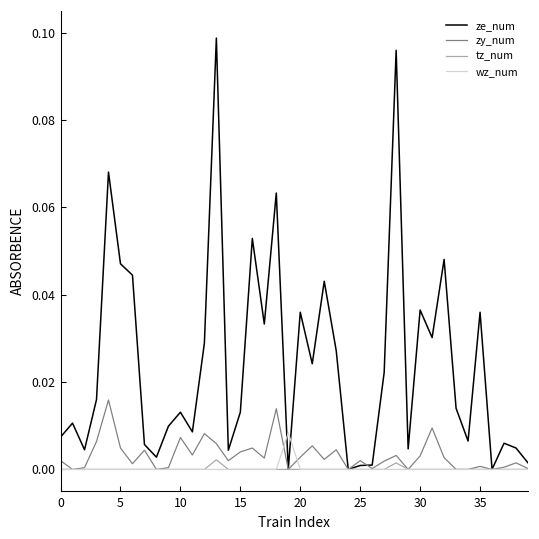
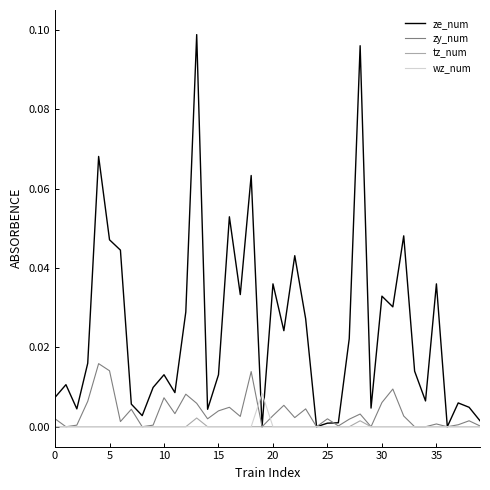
zy_num, 5: 0.005 -> 0.014
ze_num, 30: 0.037 -> 0.033
zy_num, 30: 0.003 -> 0.006
